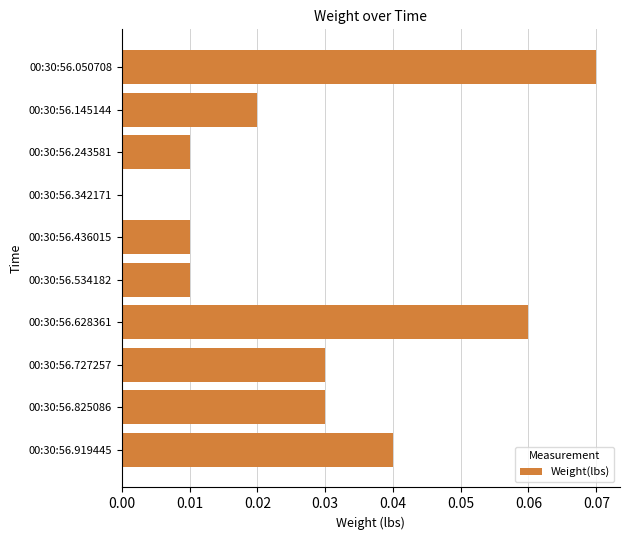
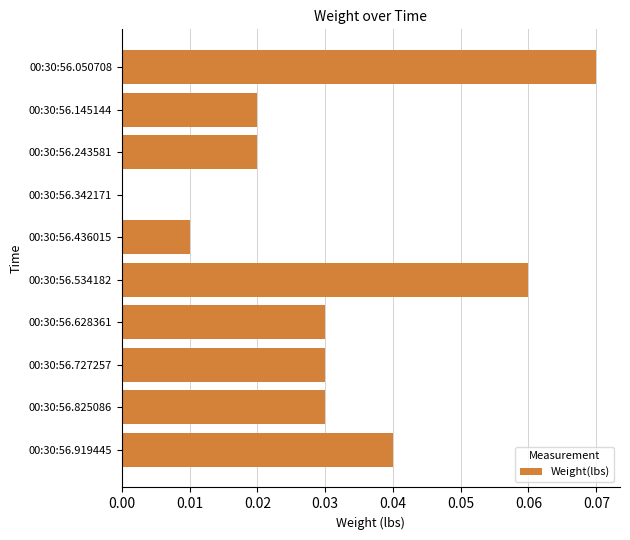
00:30:56.243581: 0.01 -> 0.02
00:30:56.534182: 0.01 -> 0.06
00:30:56.628361: 0.06 -> 0.03
